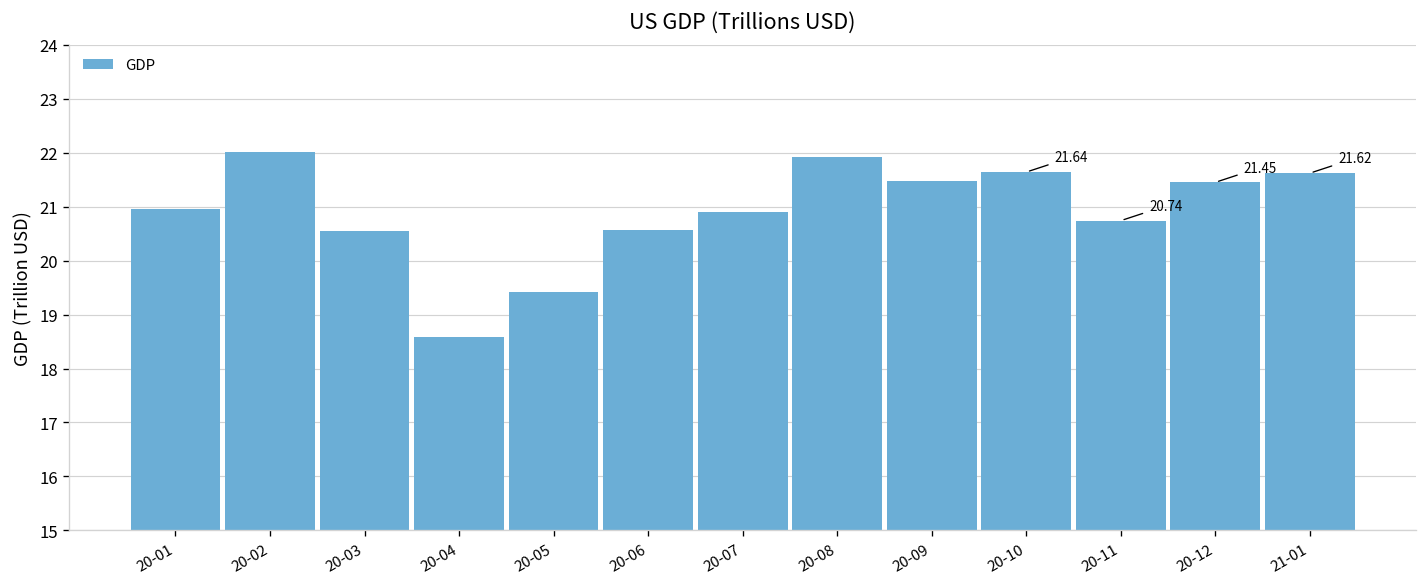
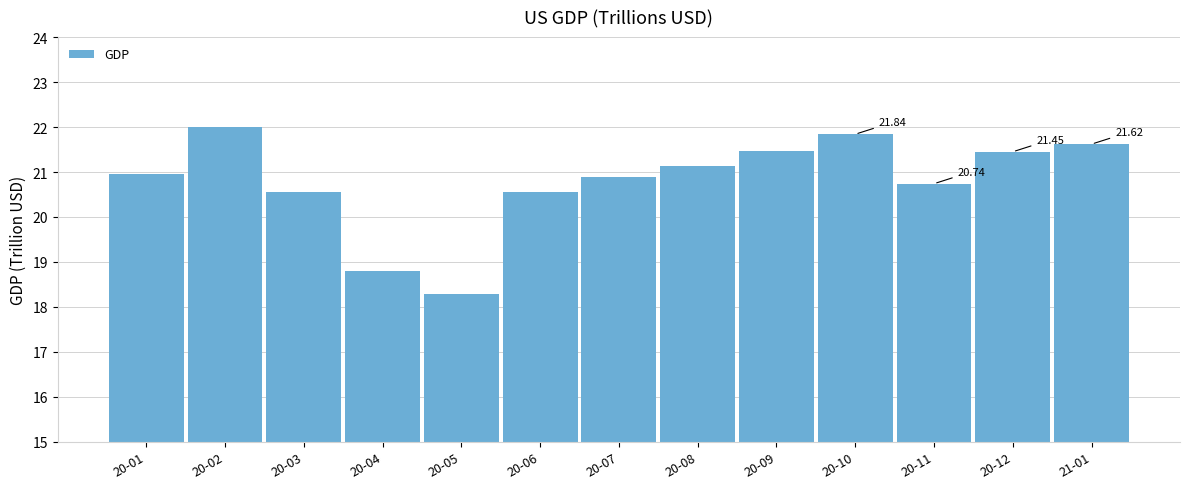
20-04: 18.6 -> 18.8
20-05: 19.4 -> 18.3
20-08: 21.9 -> 21.1
20-10: 21.64 -> 21.84
